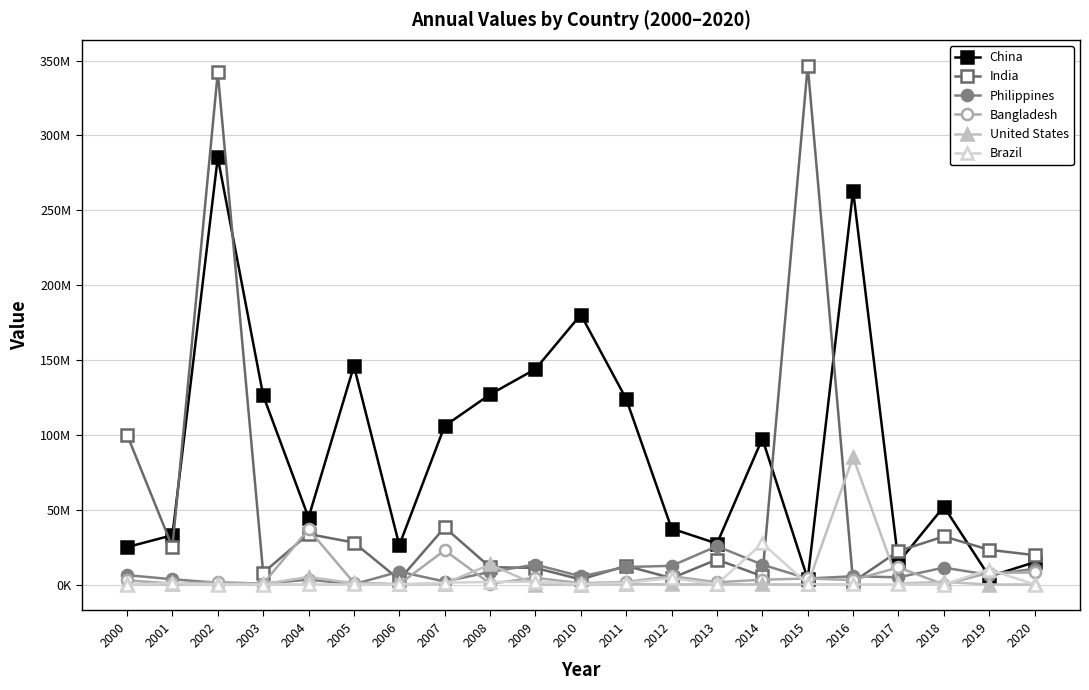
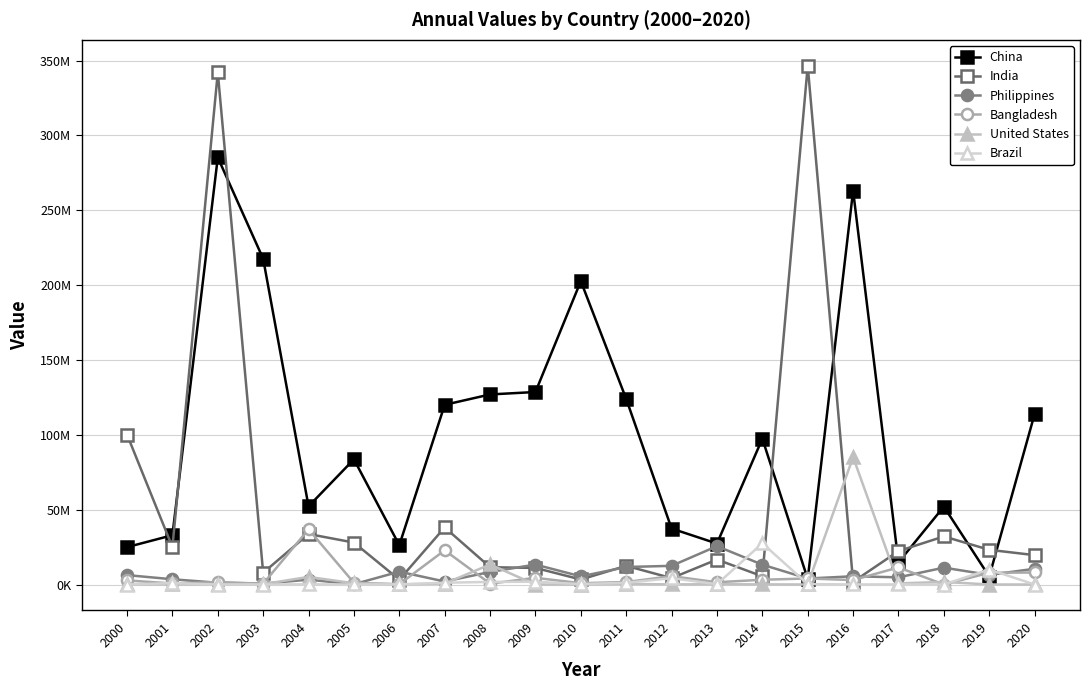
China, 2003: 126000000 -> 218000000
China, 2004: 45000000 -> 52000000
China, 2005: 146000000 -> 84000000
China, 2007: 106000000 -> 120000000
China, 2009: 144000000 -> 129000000
China, 2010: 180000000 -> 203000000
China, 2020: 15000000 -> 114000000
